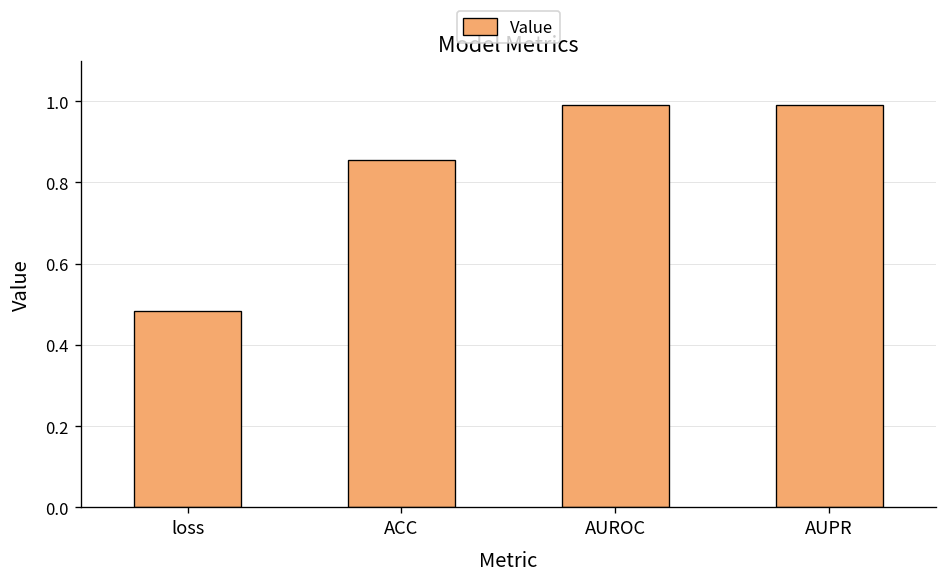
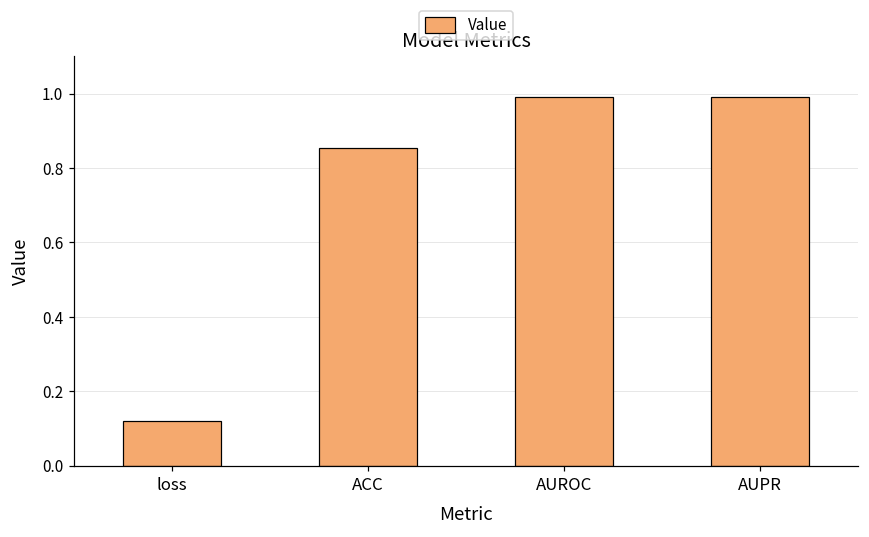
loss: 0.48 -> 0.12
